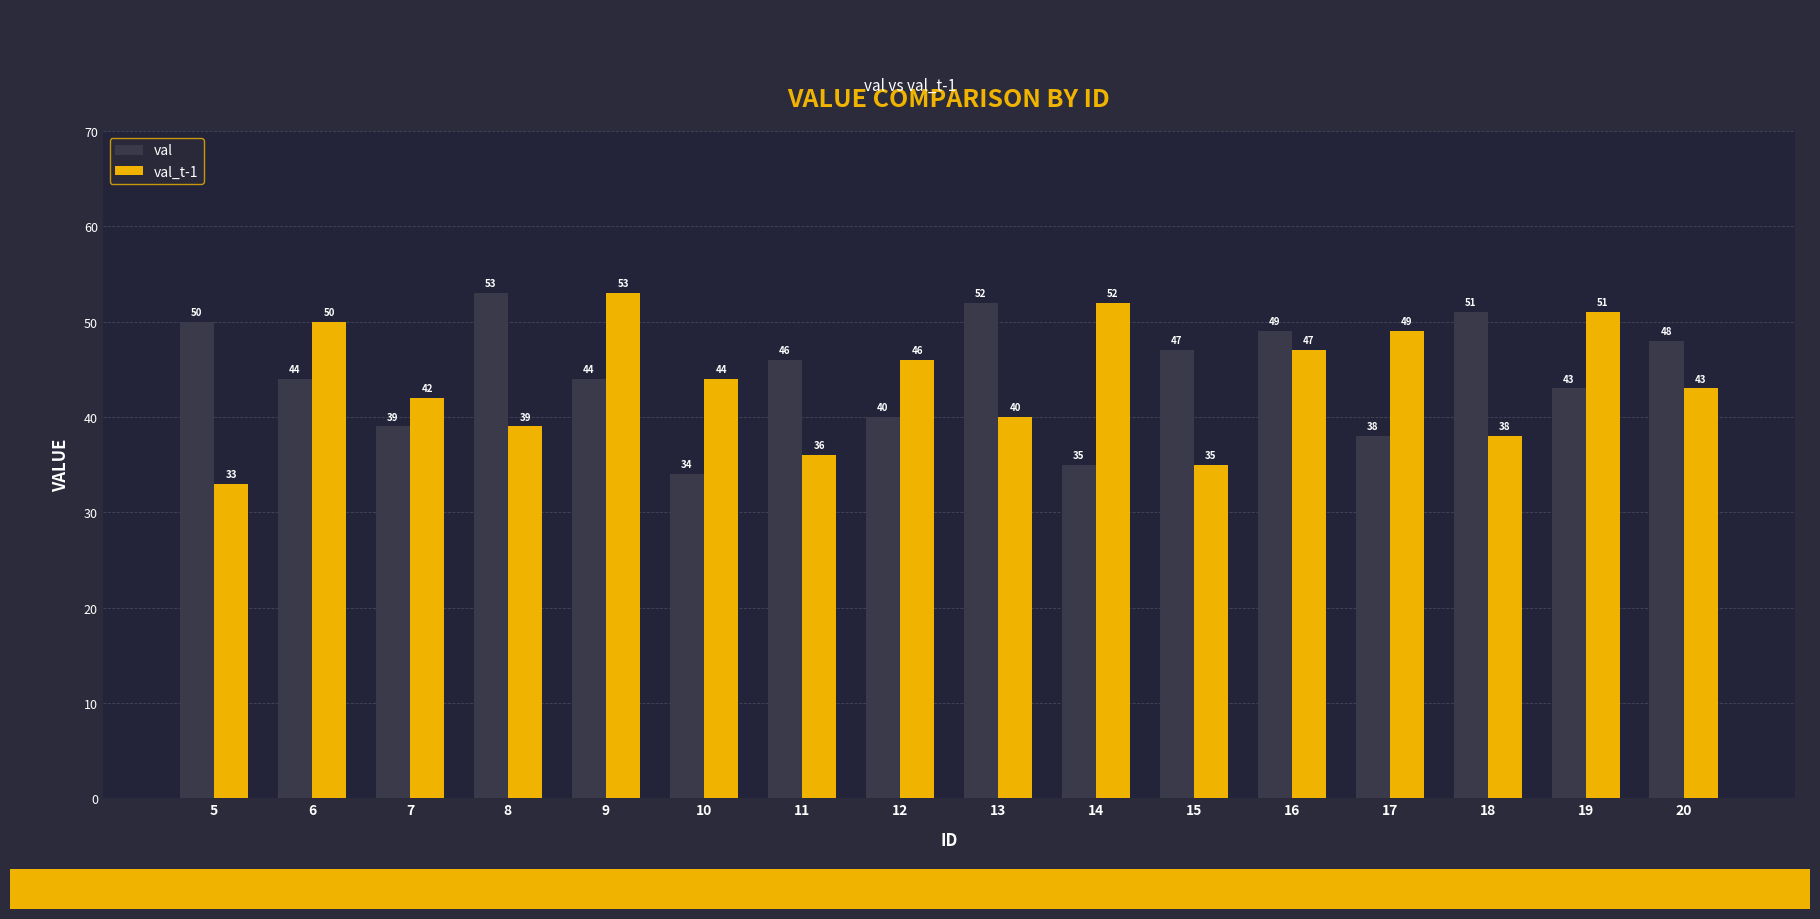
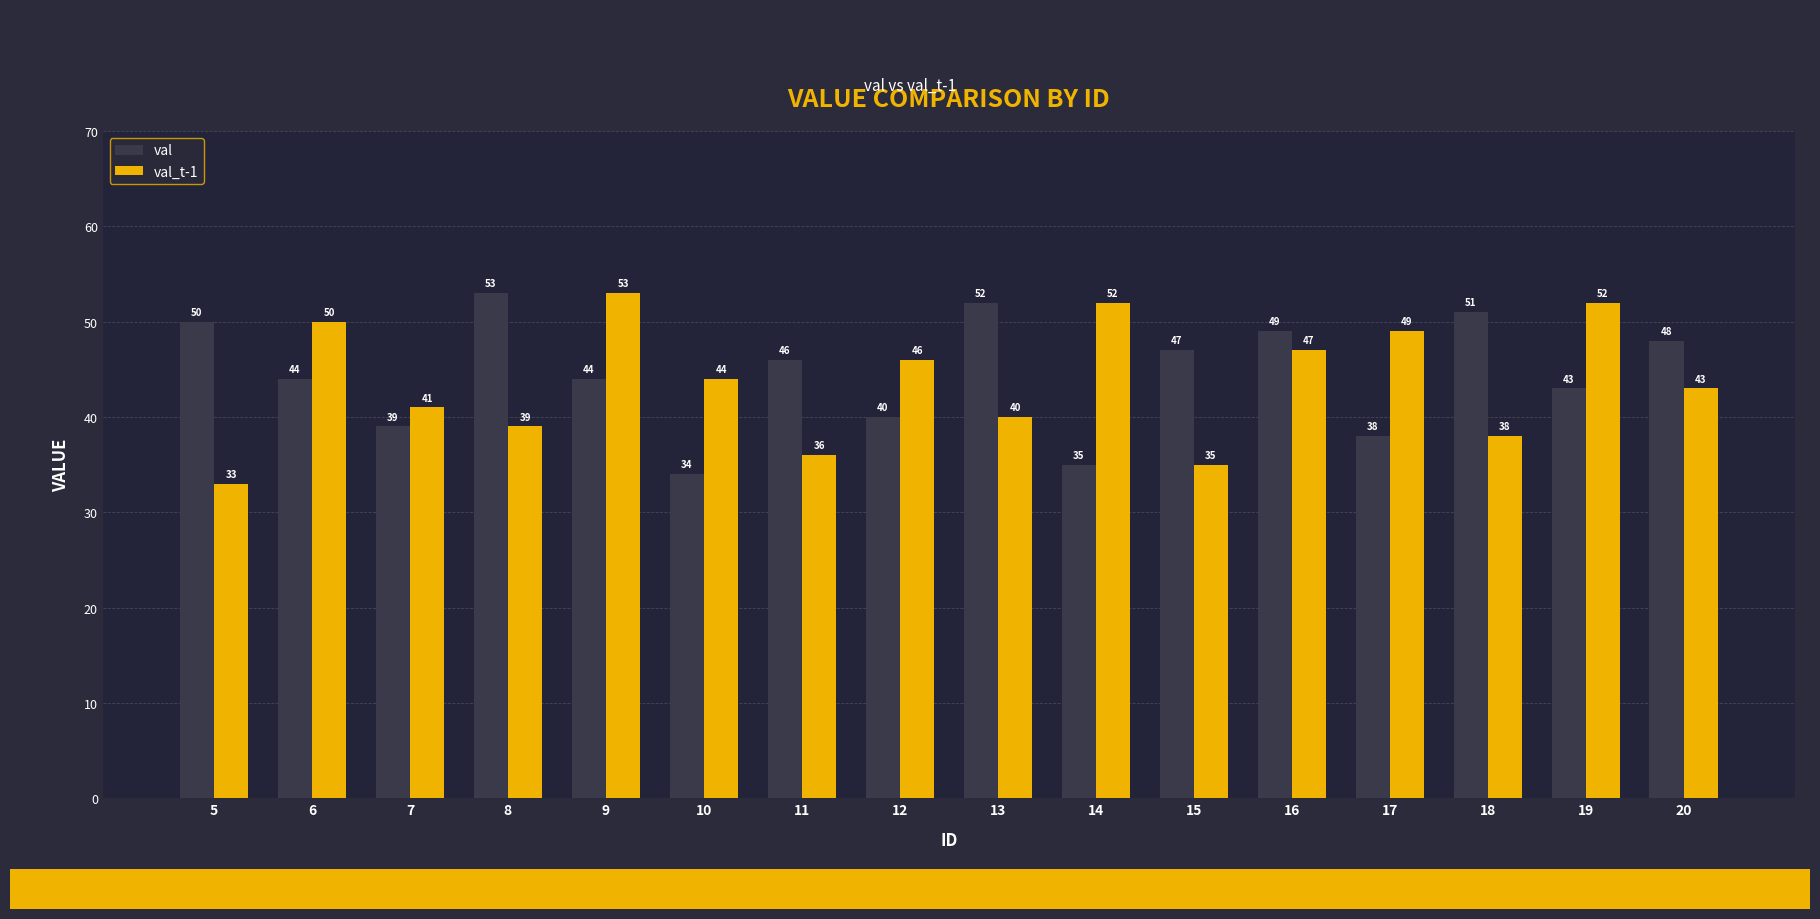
val_t-1, 7: 42 -> 41
val_t-1, 19: 51 -> 52
